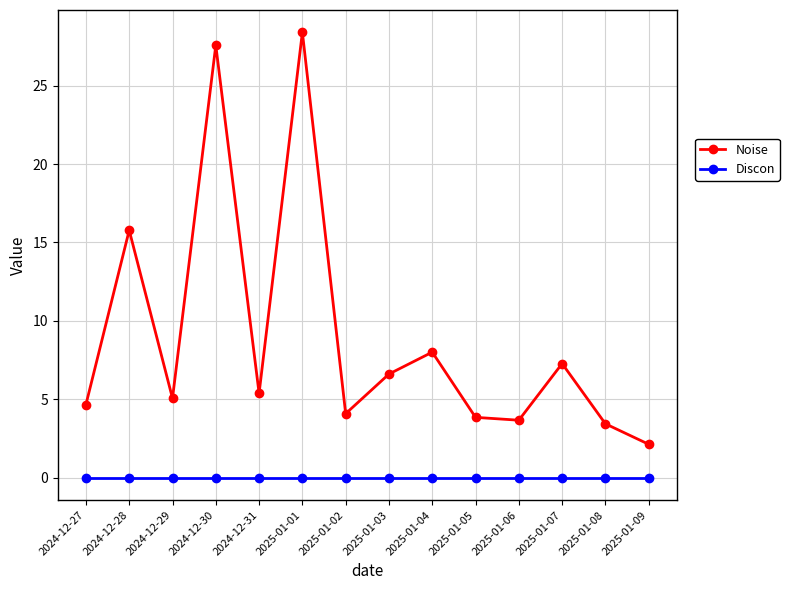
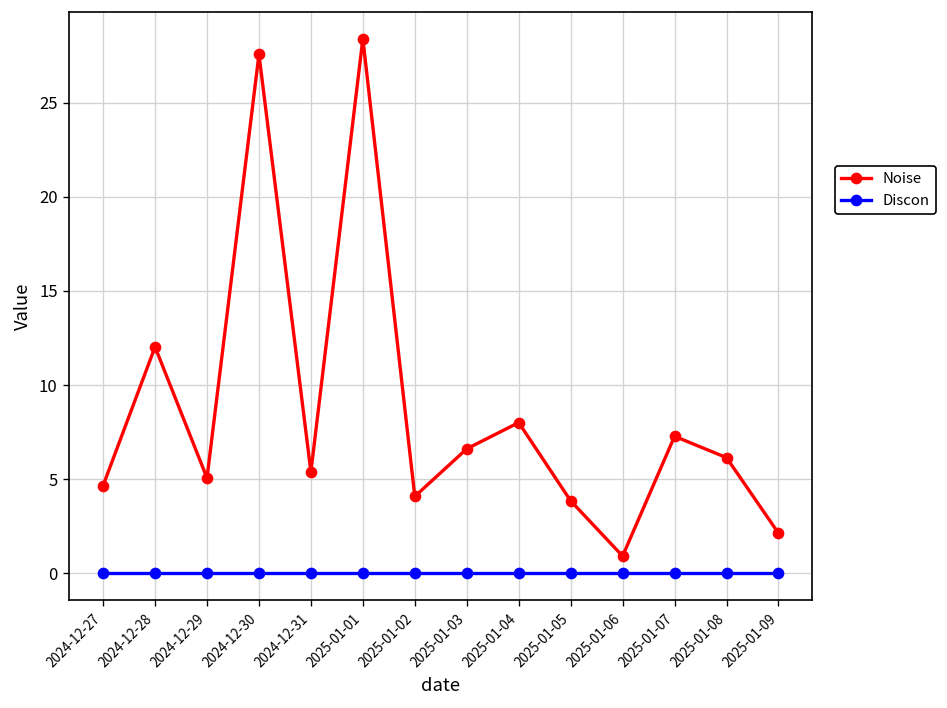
Noise, 2024-12-28: 15.8 -> 12.0
Noise, 2025-01-06: 3.7 -> 0.9
Noise, 2025-01-08: 3.4 -> 6.1
